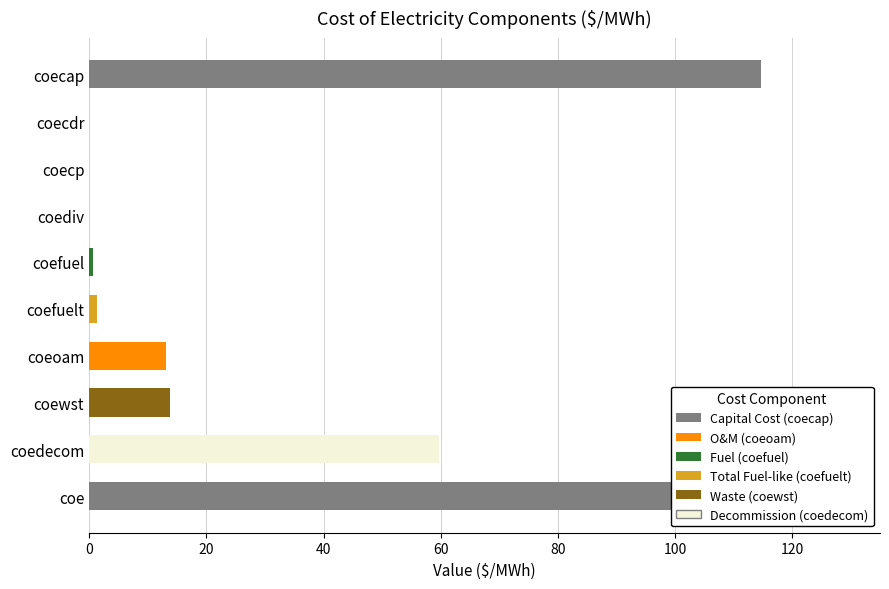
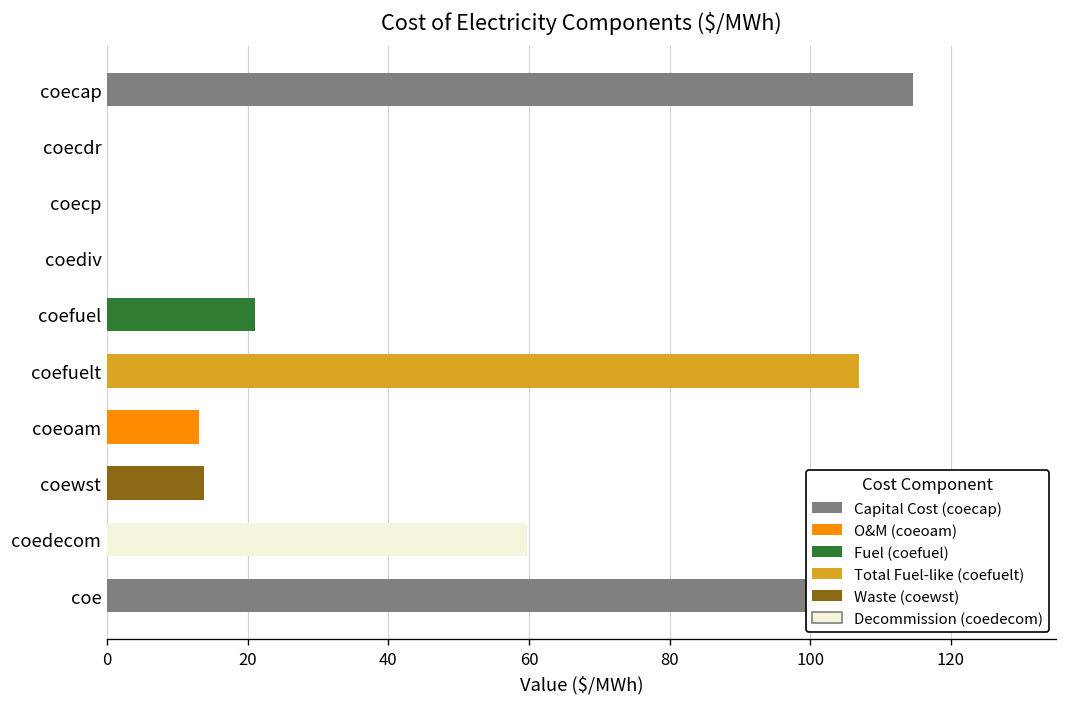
coefuel: 1 -> 21
coefuelt: 1 -> 107
